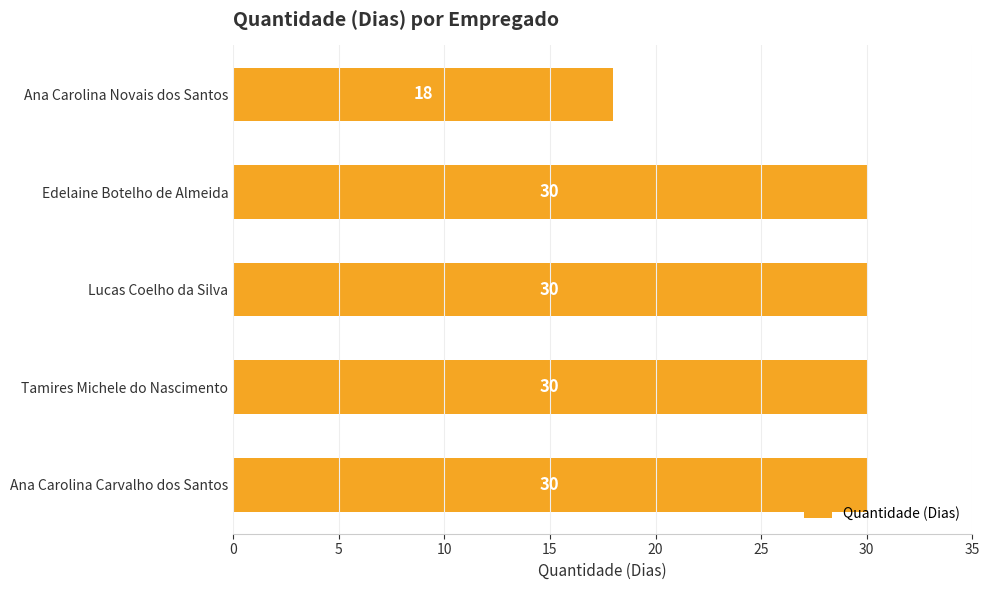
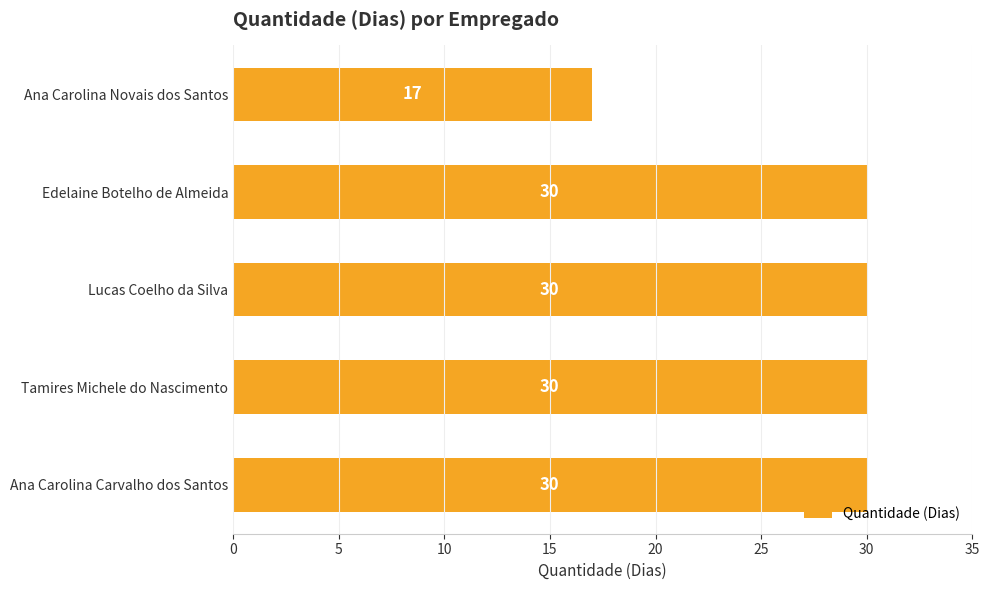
Ana Carolina Novais dos Santos: 18 -> 17
